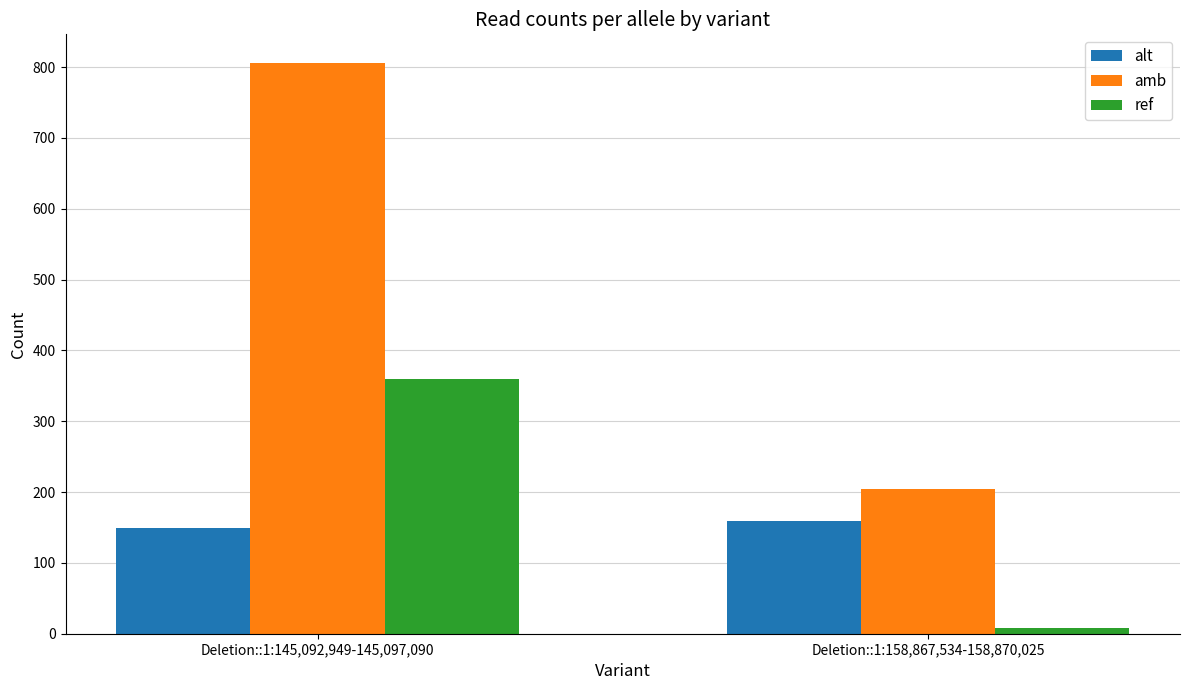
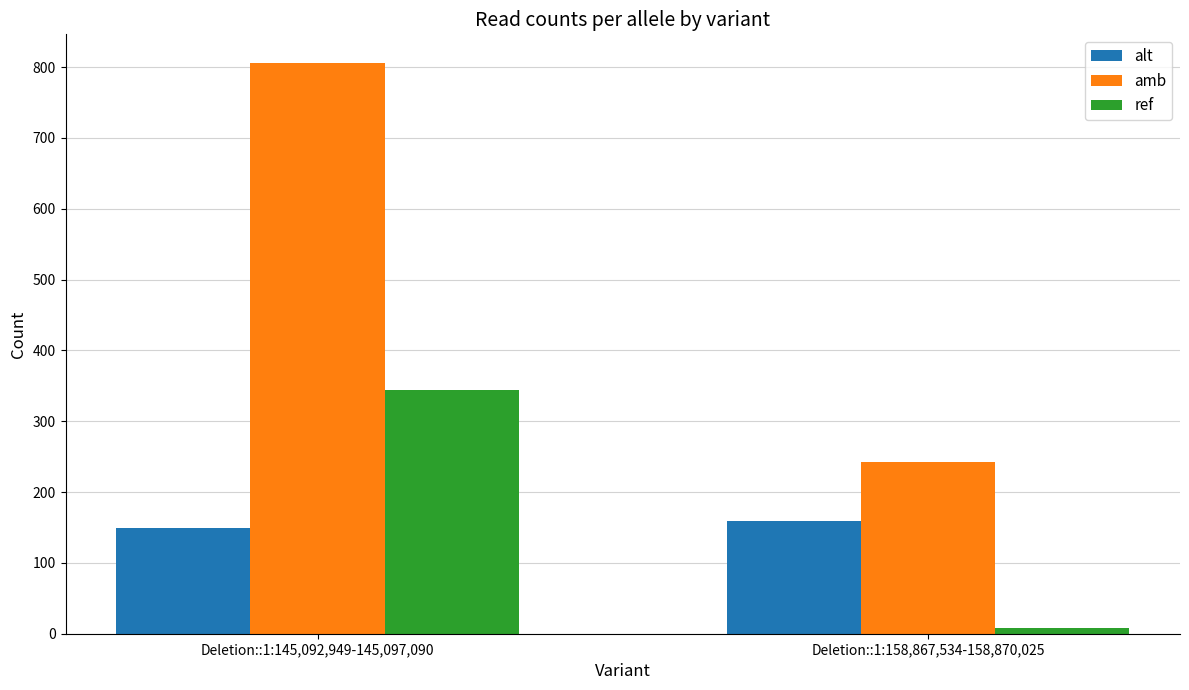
ref, Deletion::1:145,092,949-145,097,090: 360 -> 340
amb, Deletion::1:158,867,534-158,870,025: 210 -> 240
